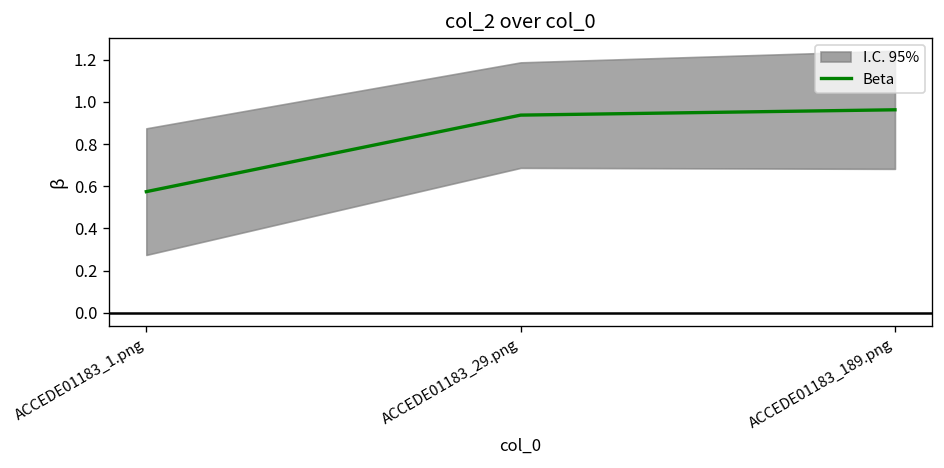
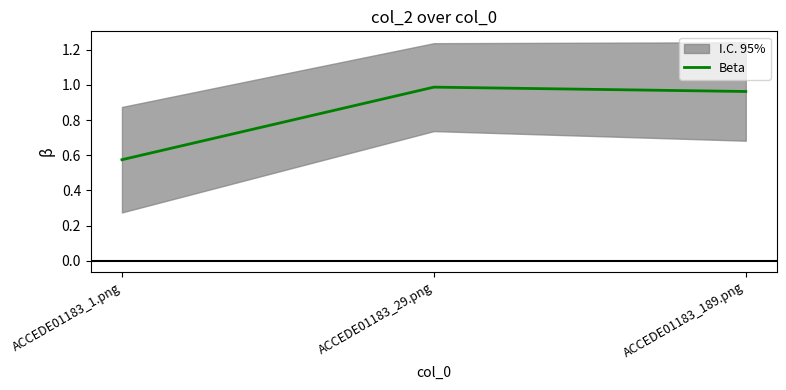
Beta, ACCEDE01183_29.png: 0.94 -> 0.99
